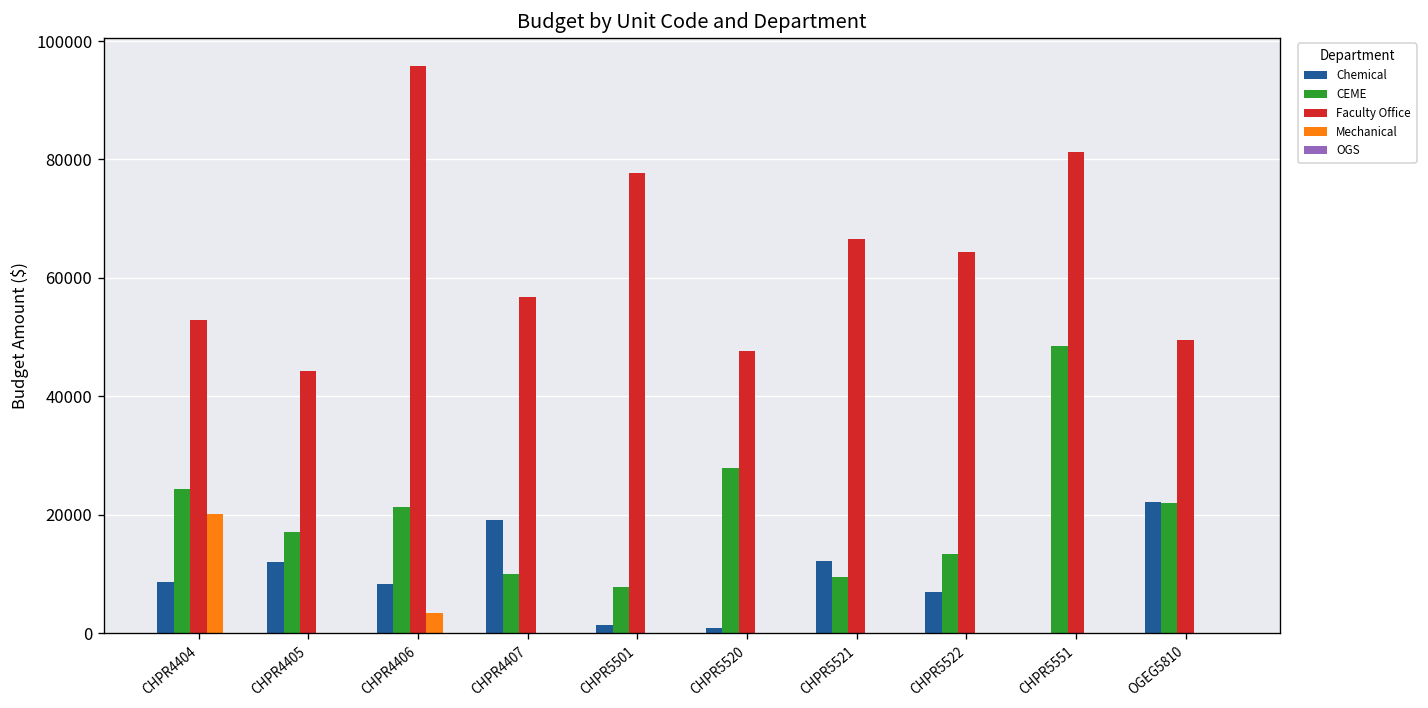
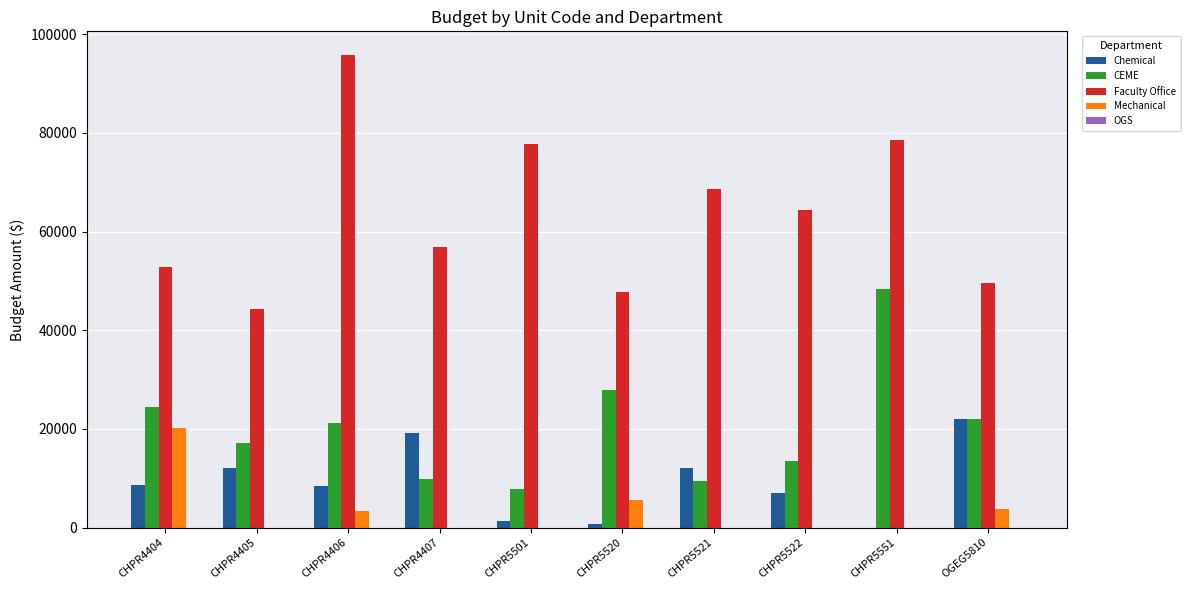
Mechanical, CHPR5520: 0 -> 6000
Faculty Office, CHPR5521: 67000 -> 69000
Faculty Office, CHPR5551: 81000 -> 79000
Mechanical, OGEG5810: 0 -> 4000
